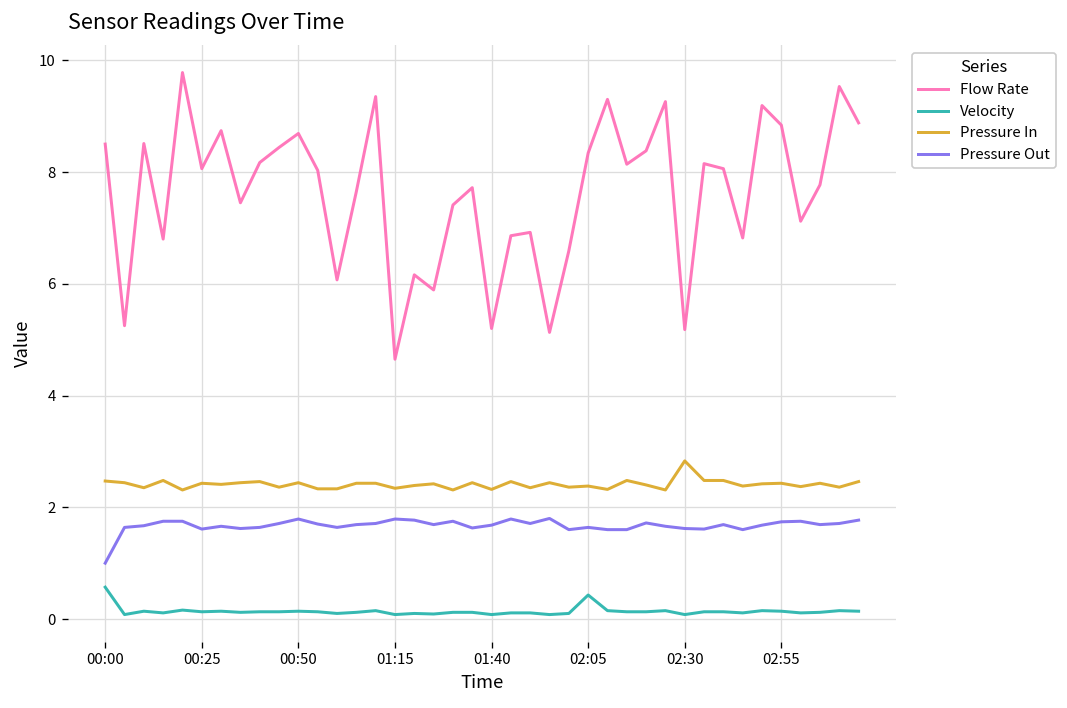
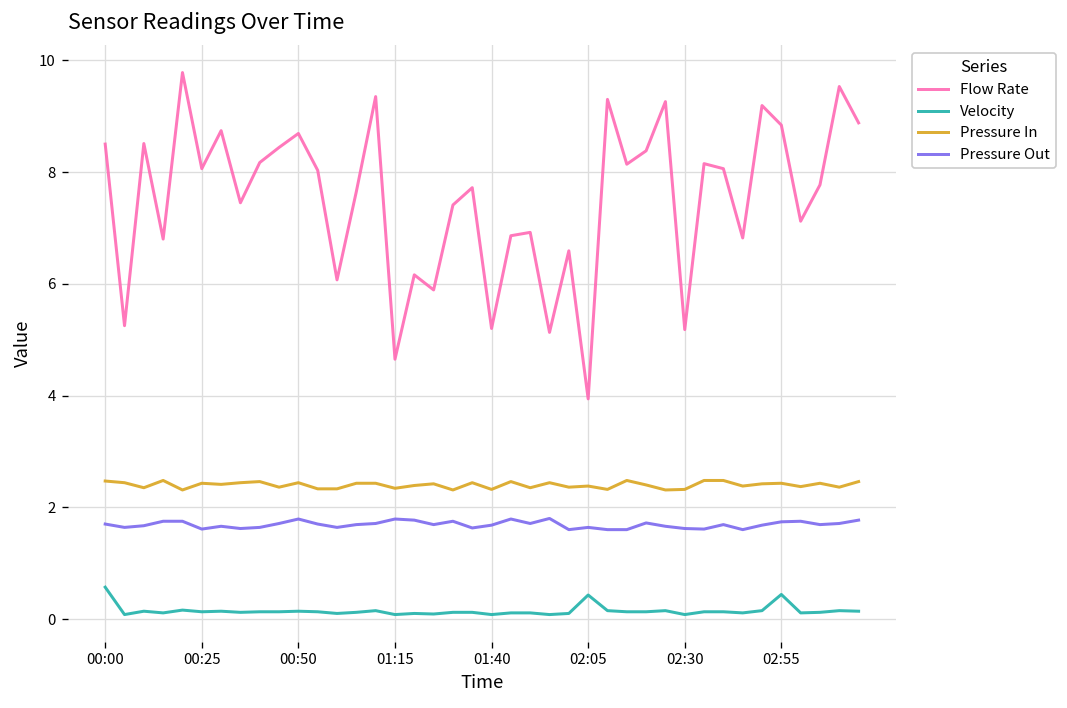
Pressure Out, 00:00: 1.0 -> 1.7
Flow Rate, 02:05: 8.3 -> 3.9
Pressure In, 02:30: 2.8 -> 2.3
Velocity, 02:55: 0.1 -> 0.4
